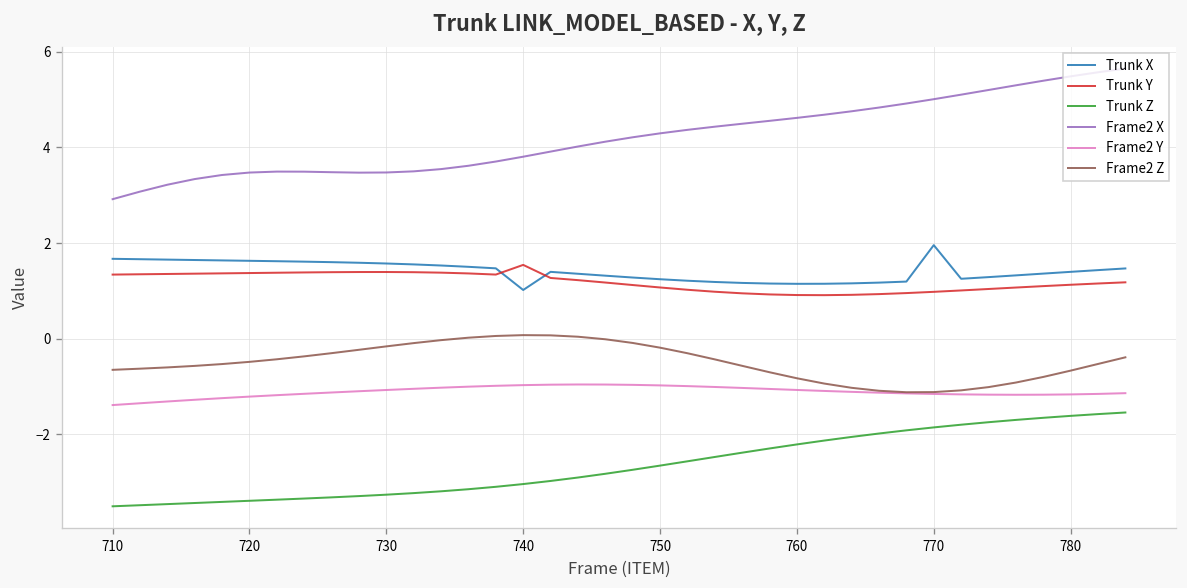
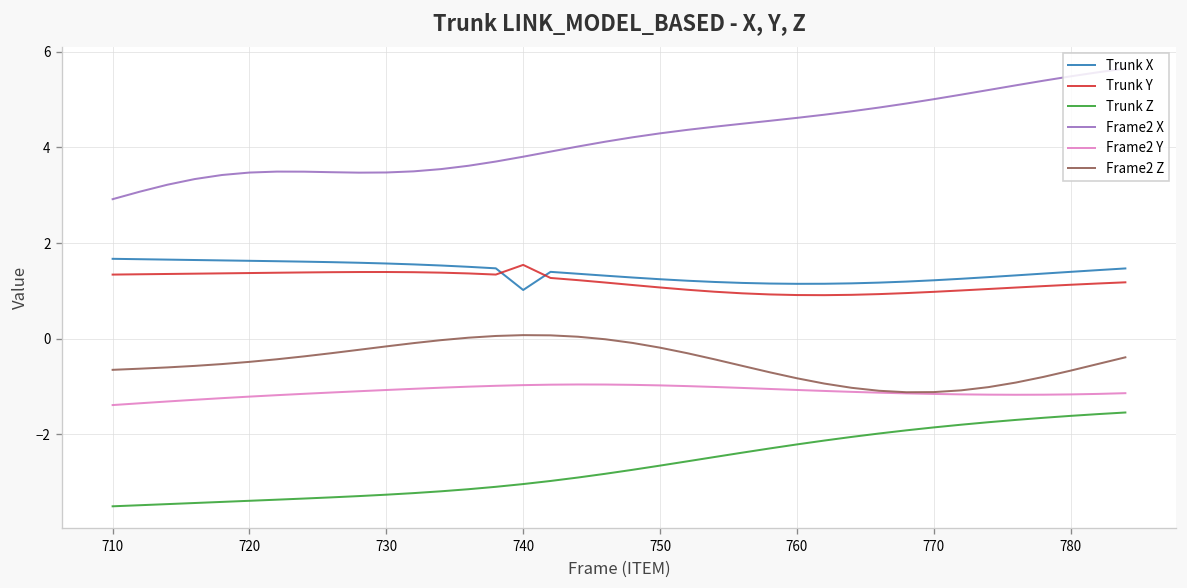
Trunk X, 770: 2.0 -> 1.2
